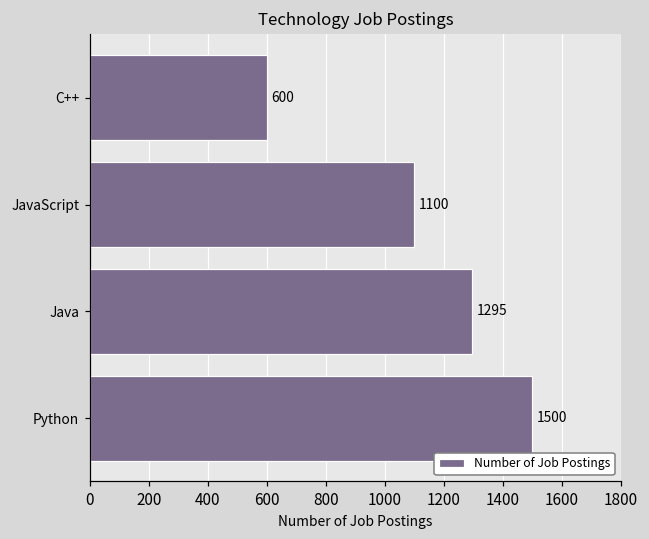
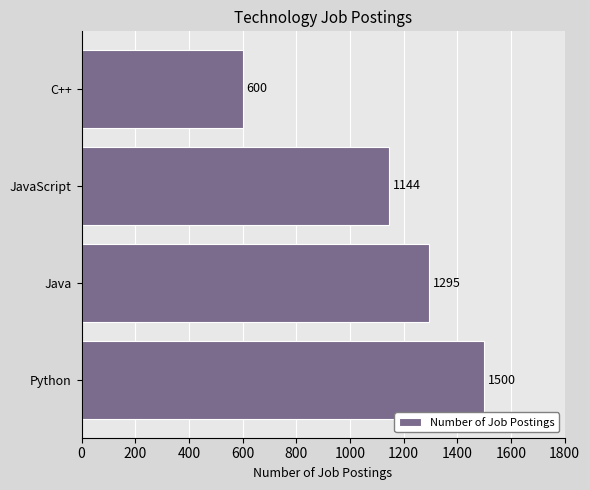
JavaScript: 1100 -> 1144
